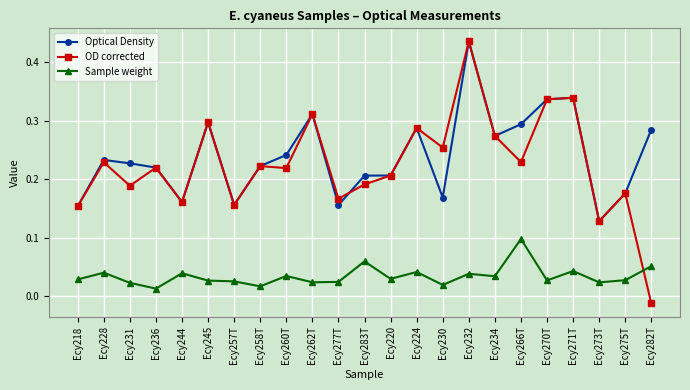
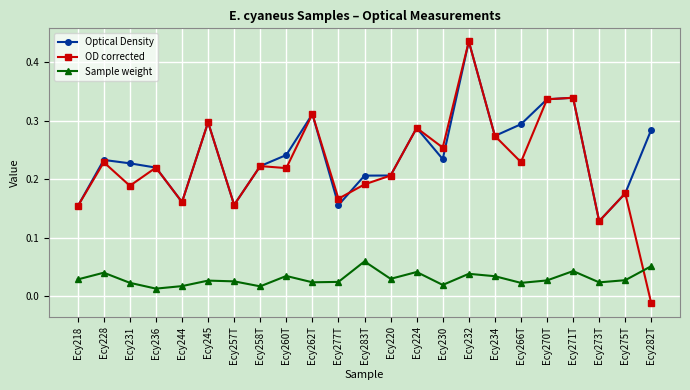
Sample weight, Ecy244: 0.04 -> 0.02
Optical Density, Ecy230: 0.17 -> 0.23
Sample weight, Ecy266T: 0.10 -> 0.02
